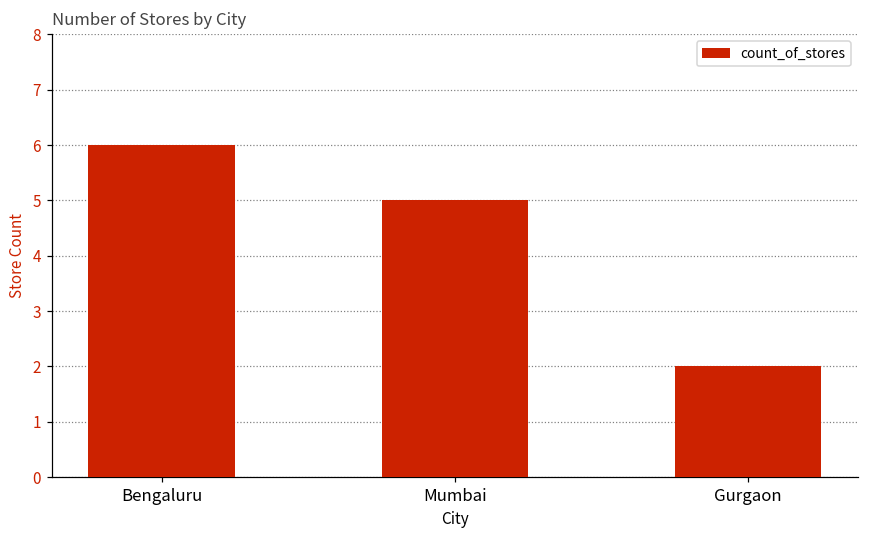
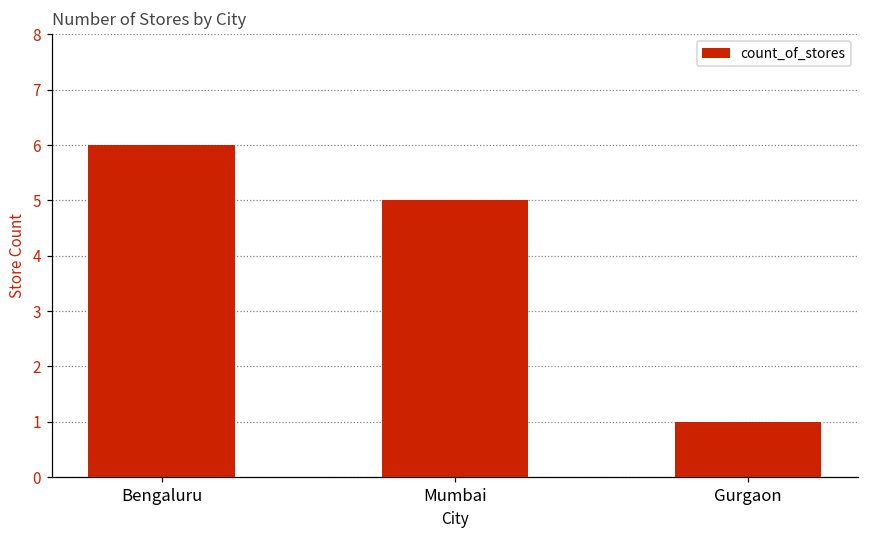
Gurgaon: 2 -> 1
